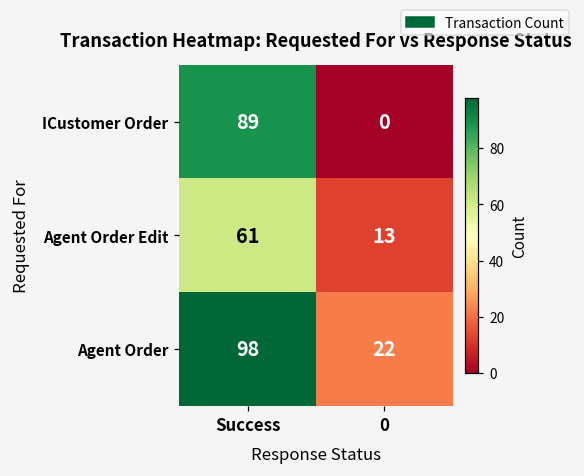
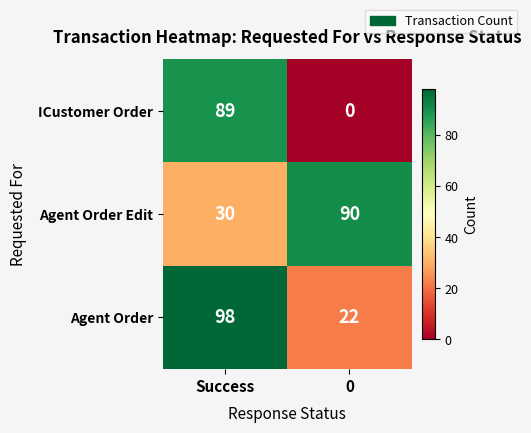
Agent Order Edit, Success: 61 -> 30
Agent Order Edit, 0: 13 -> 90
